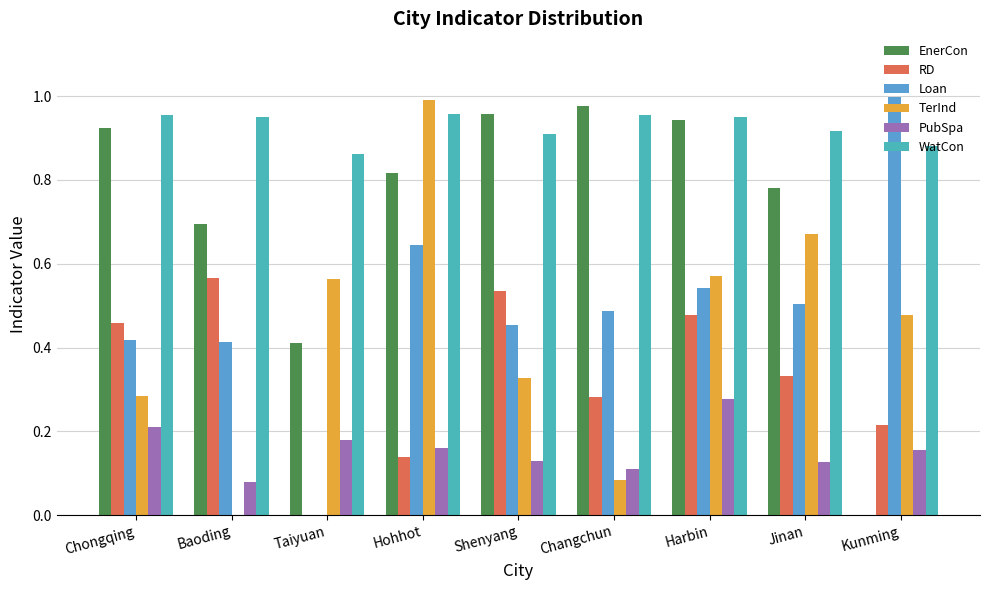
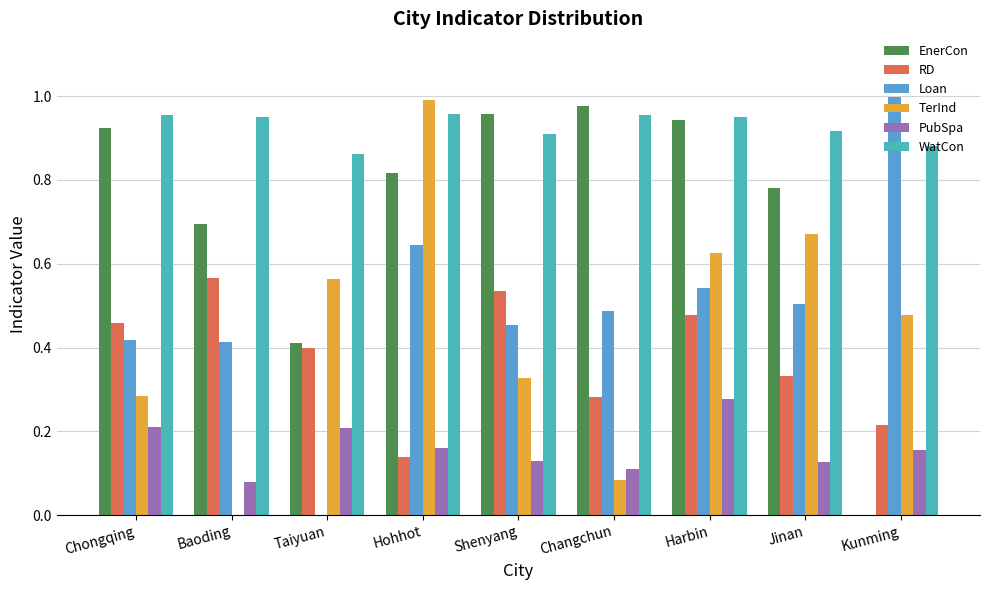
RD, Taiyuan: 0.0 -> 0.4
PubSpa, Taiyuan: 0.18 -> 0.21
TerInd, Harbin: 0.57 -> 0.63
